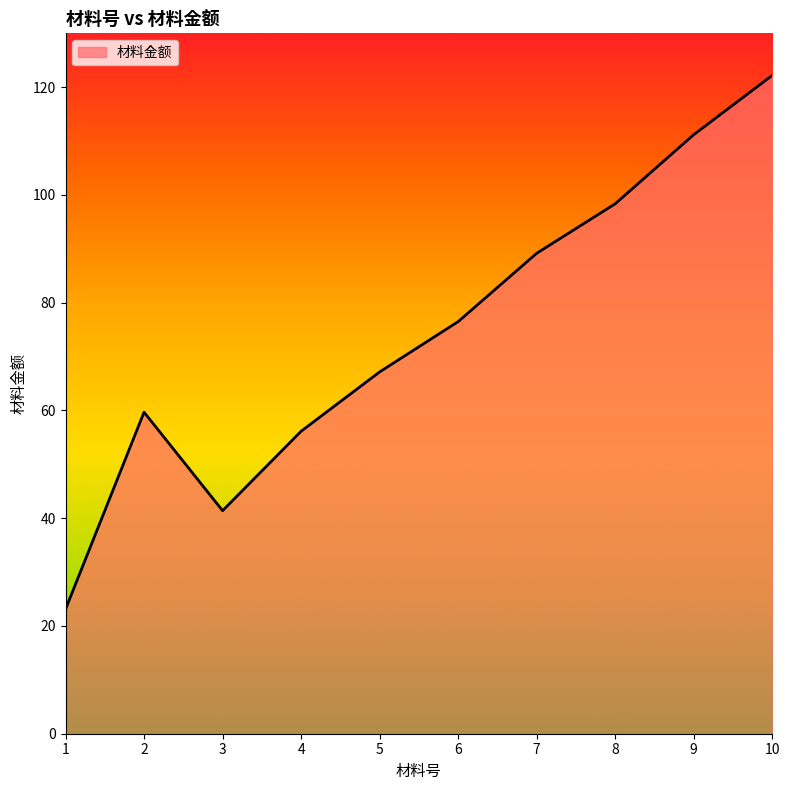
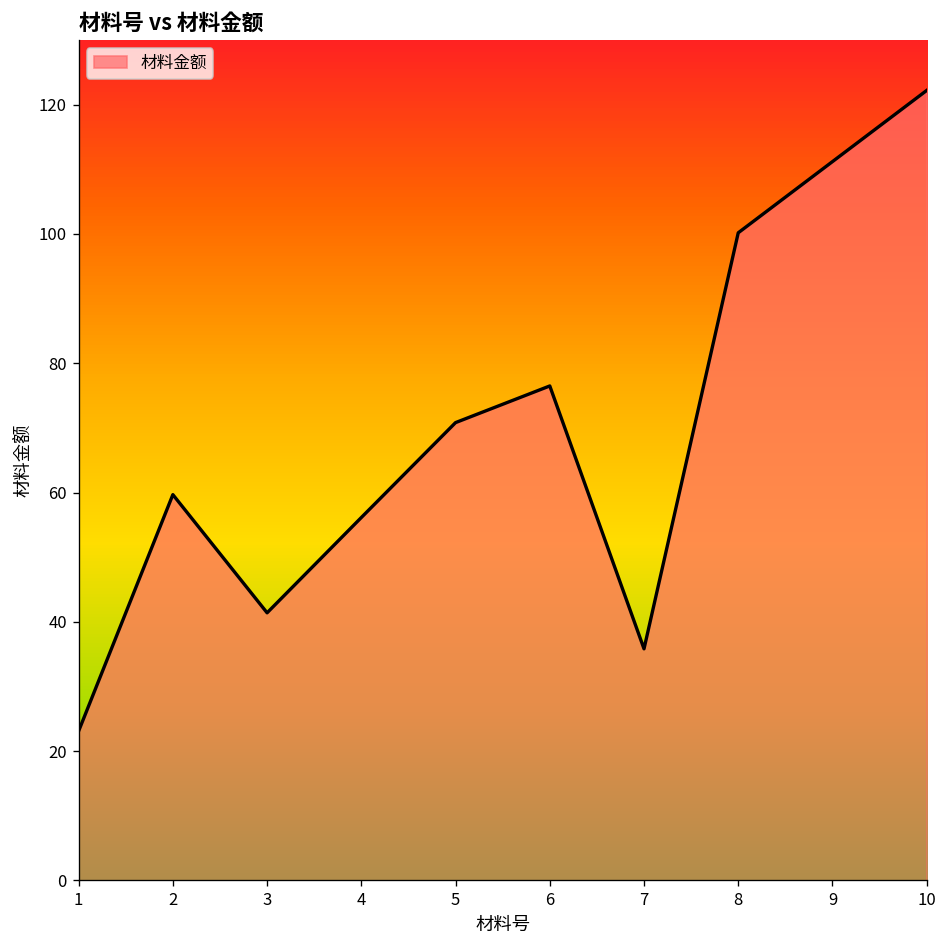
5: 67 -> 71
7: 89 -> 36
8: 98 -> 100
